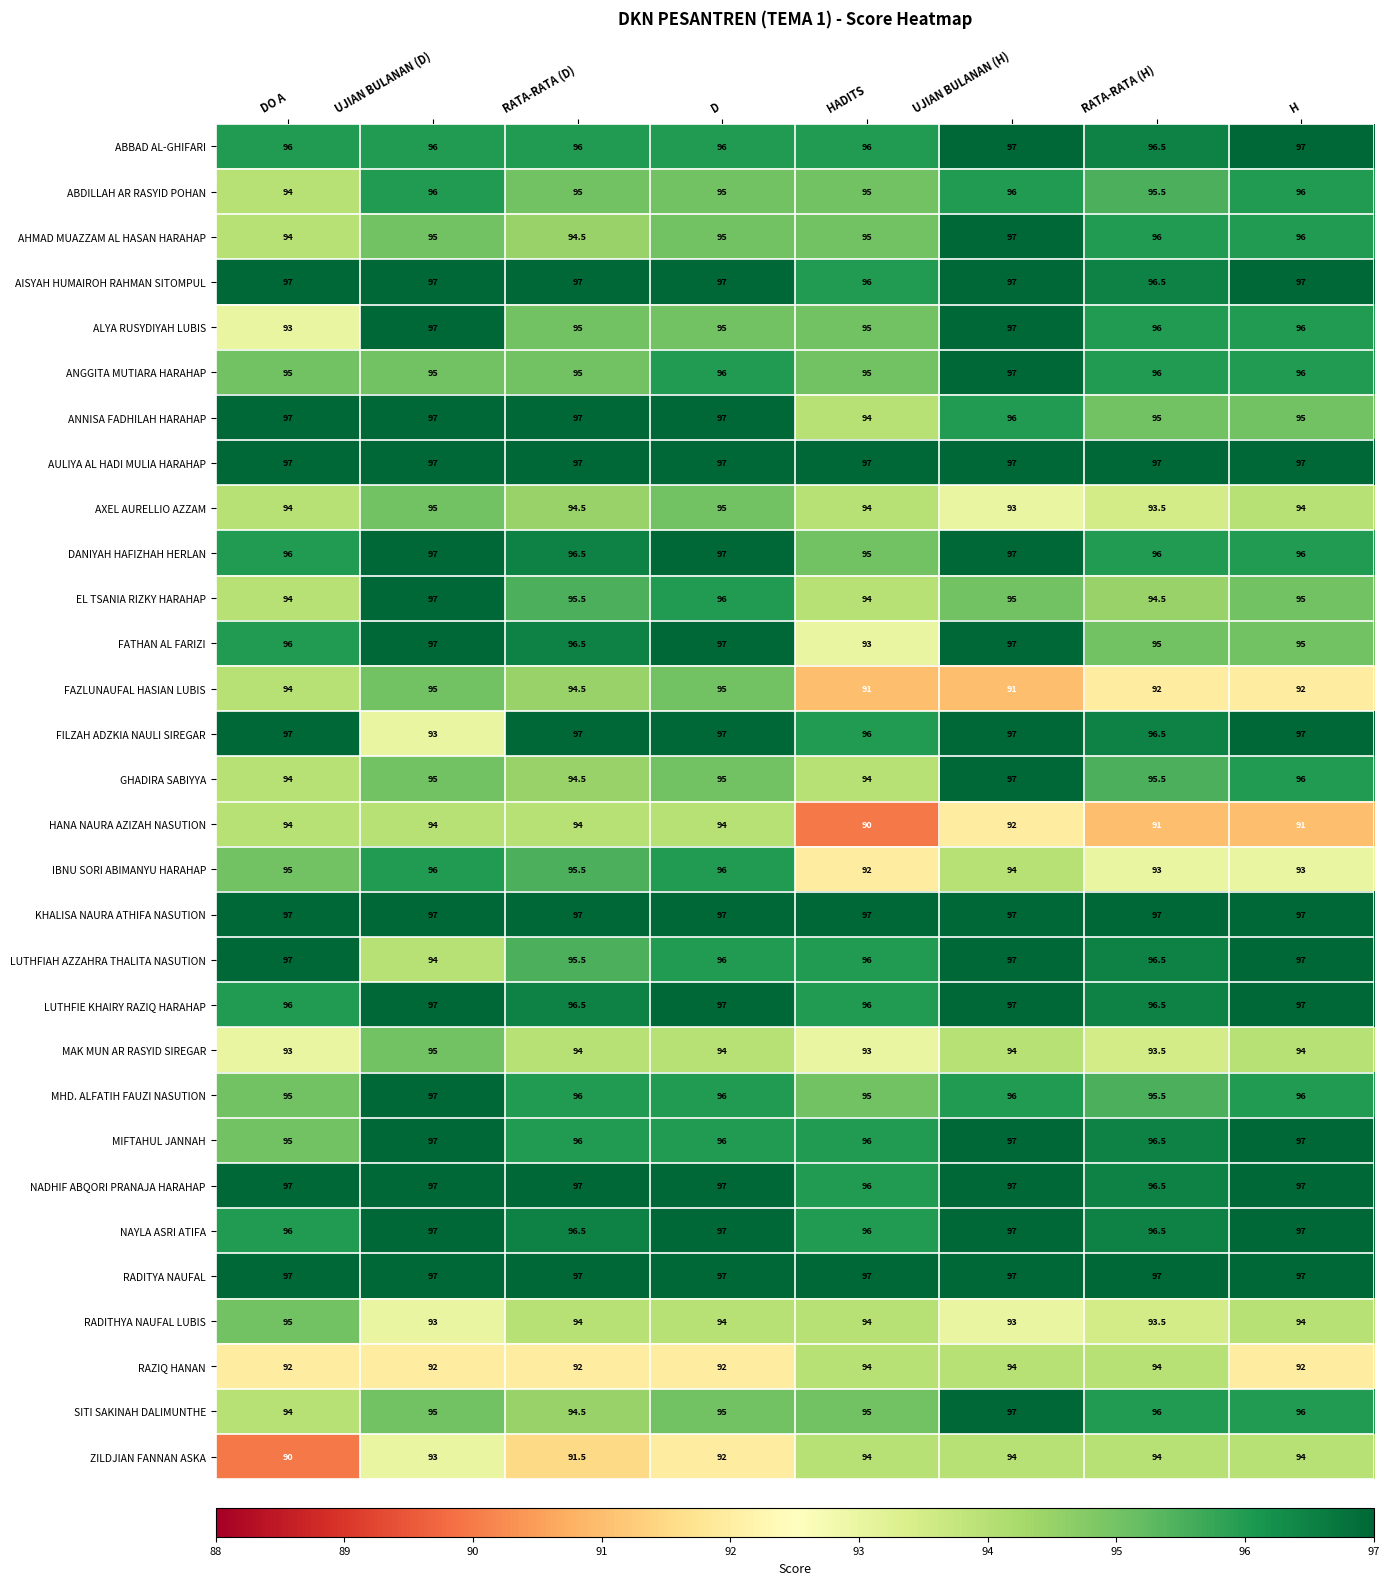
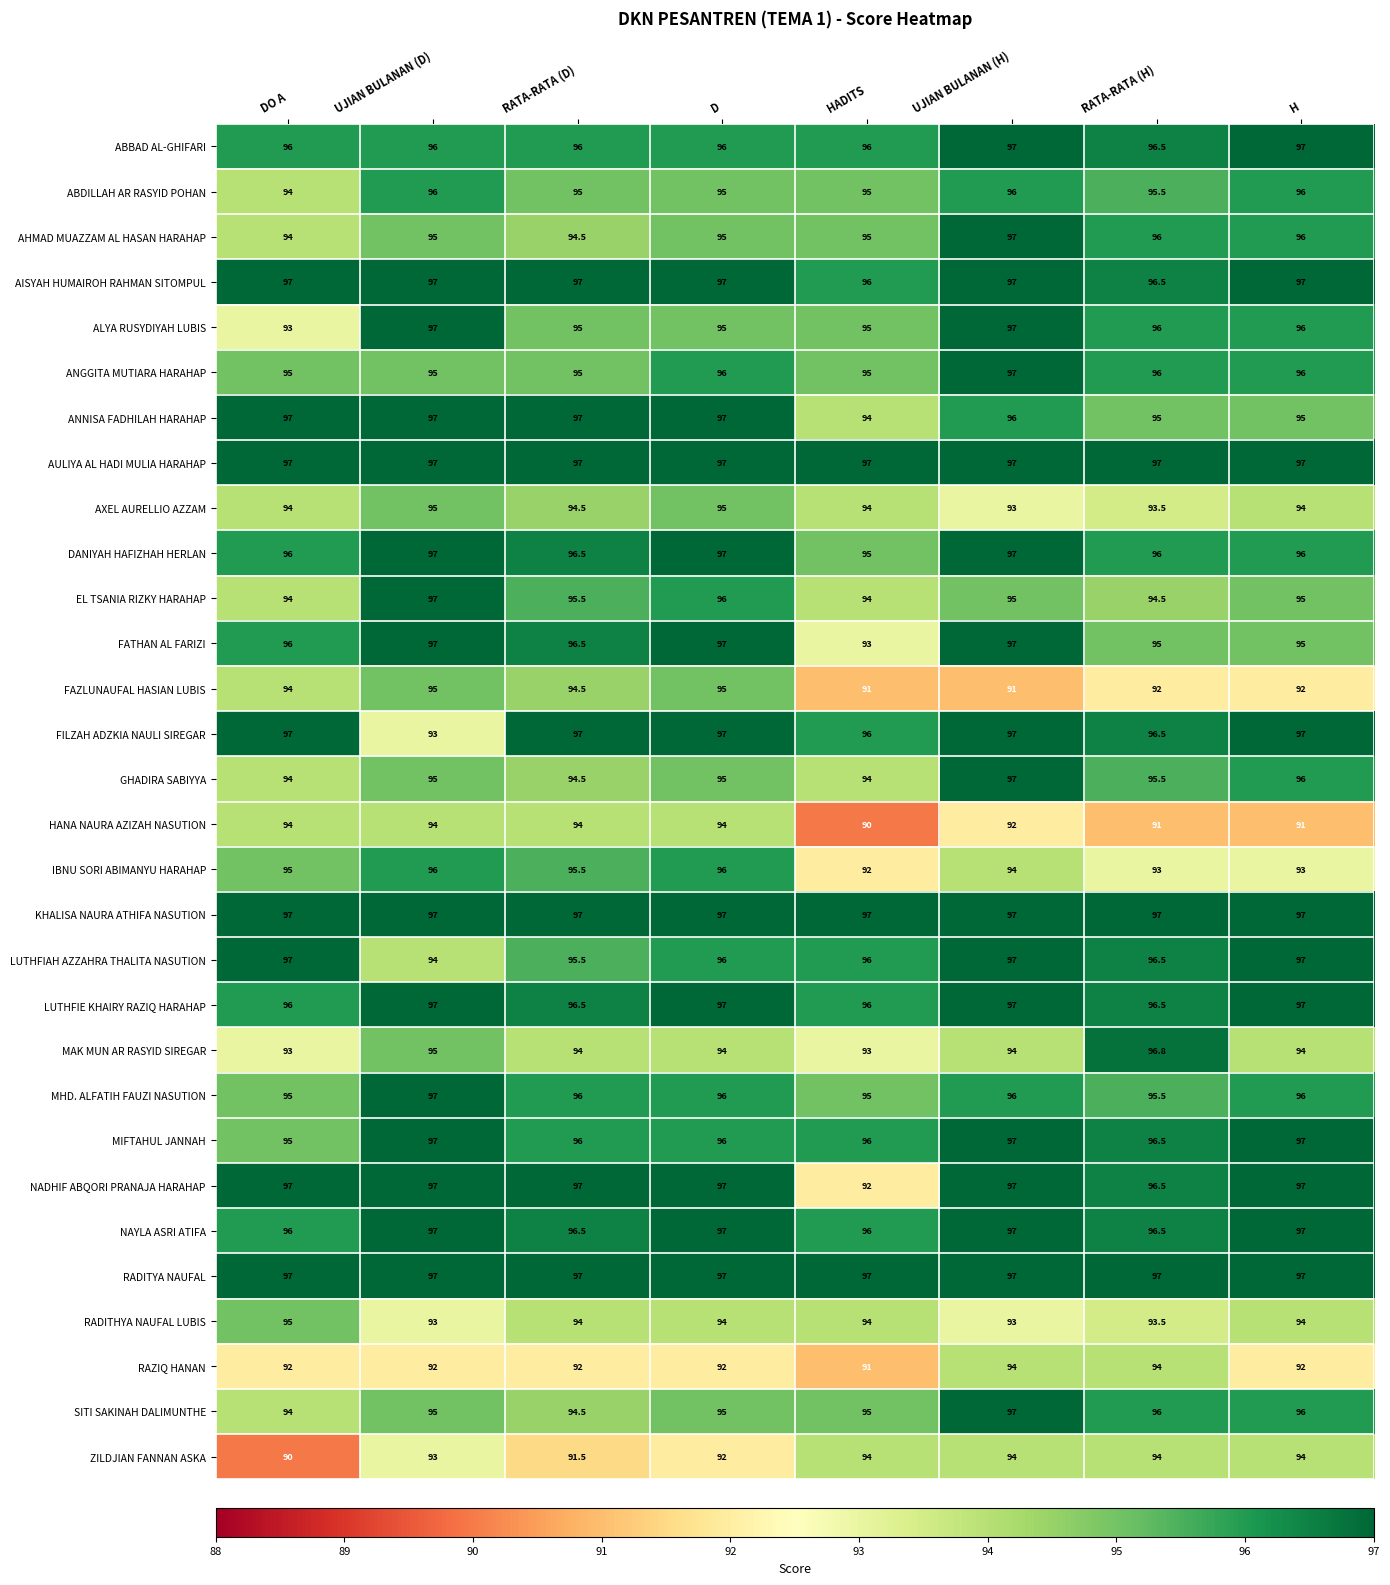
MAK MUN AR RASYID SIREGAR, RATA-RATA (H): 93.5 -> 96.8
NADHIF ABQORI PRANAJA HARAHAP, HADITS: 96 -> 92
RAZIQ HANAN, HADITS: 94 -> 91
